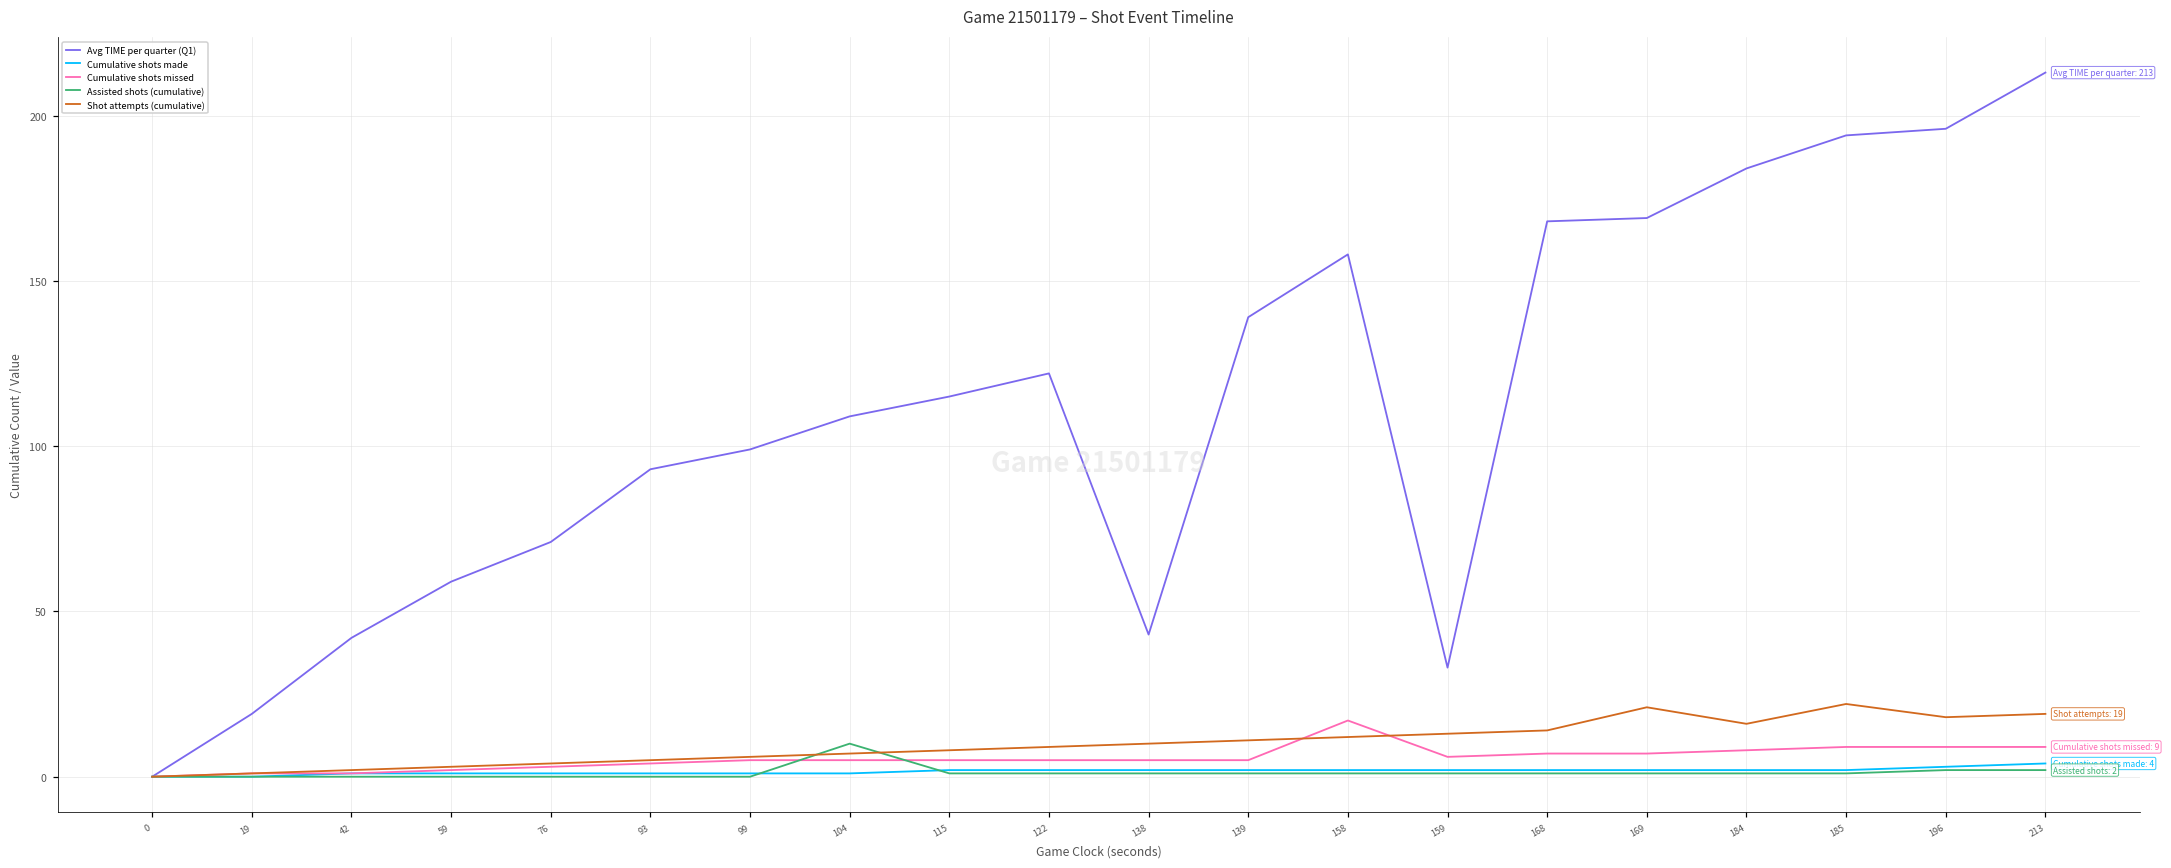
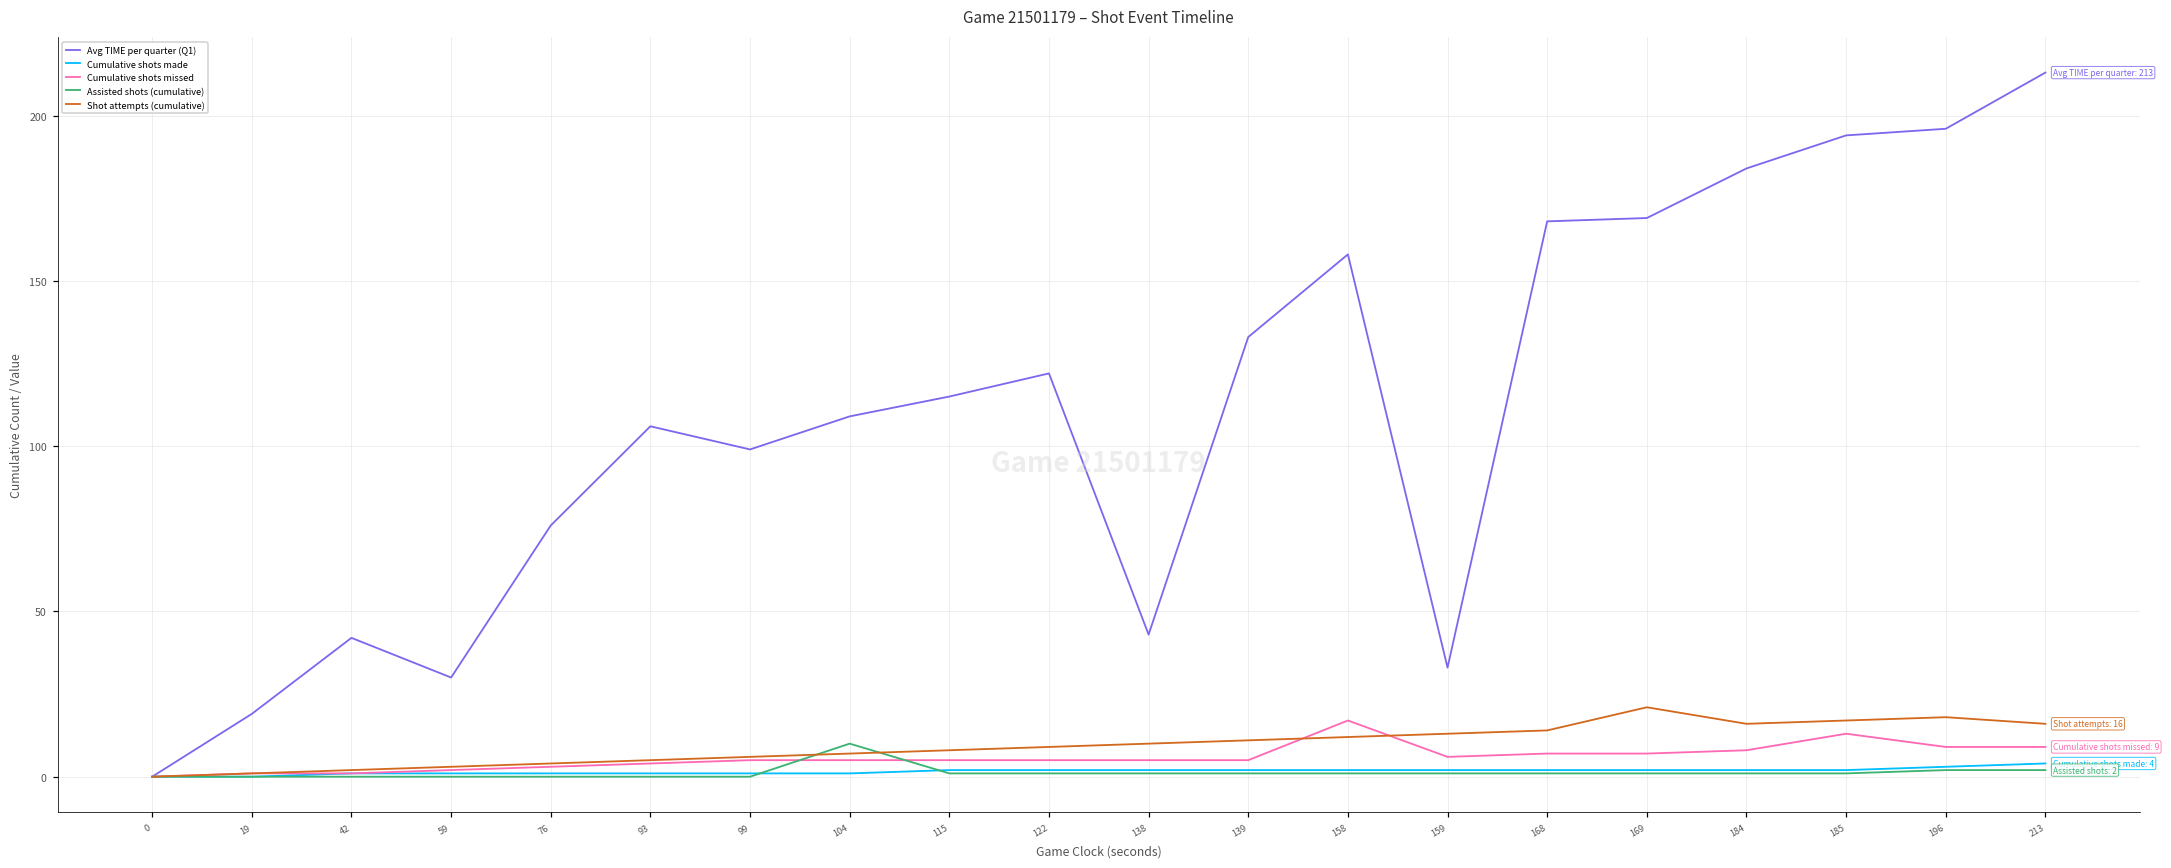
Avg TIME per quarter (Q1), 59: 59 -> 30
Avg TIME per quarter (Q1), 76: 71 -> 76
Avg TIME per quarter (Q1), 93: 93 -> 106
Avg TIME per quarter (Q1), 139: 139 -> 133
Cumulative shots missed, 185: 9 -> 13
Shot attempts (cumulative), 185: 22 -> 17
Shot attempts (cumulative), 213: 19 -> 16
